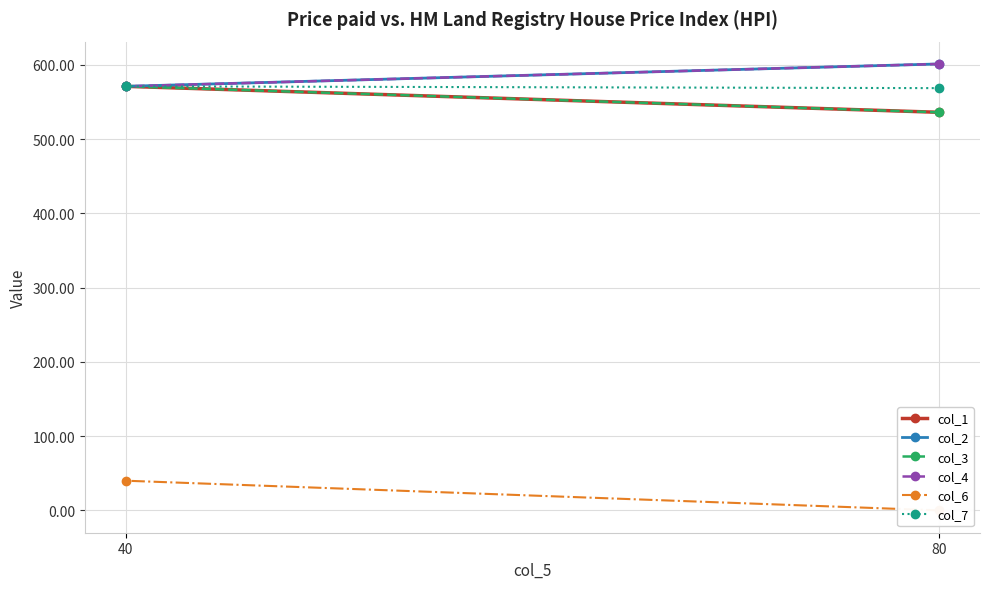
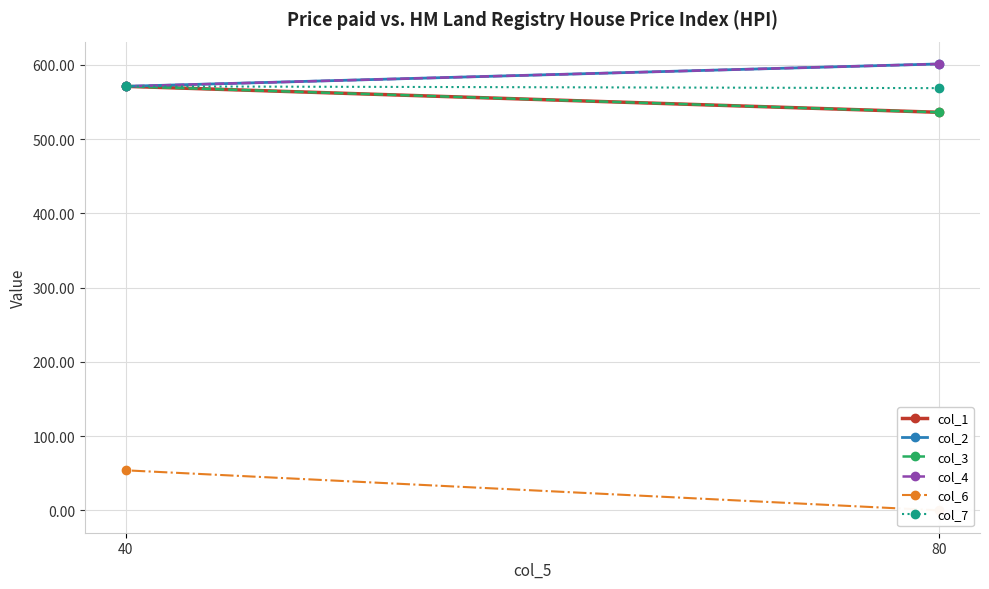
col_6, 40: 40 -> 50
